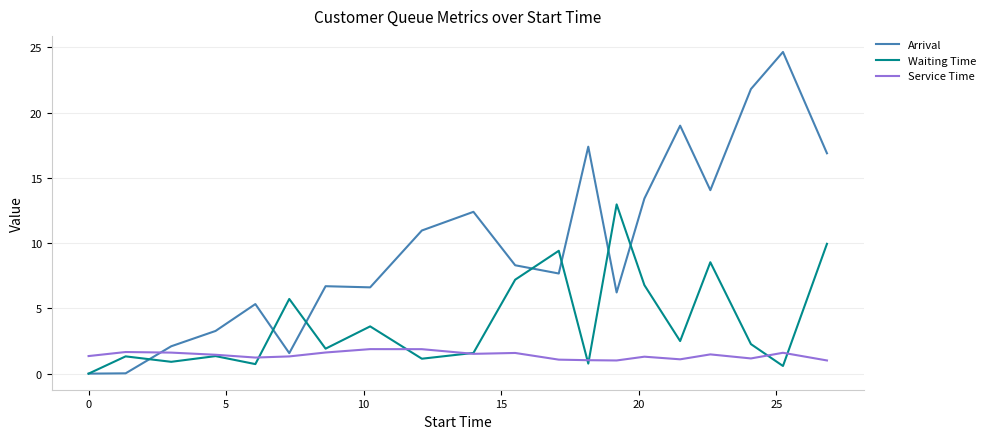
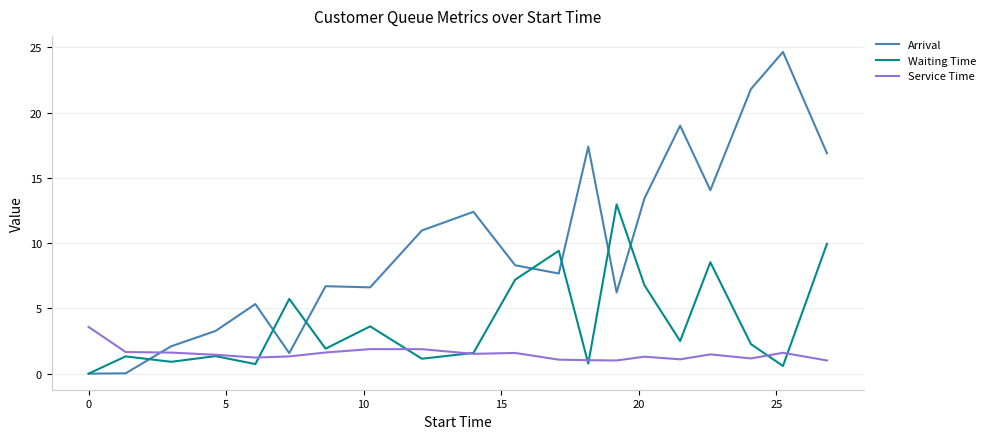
Service Time, 0: 1.3 -> 3.6
